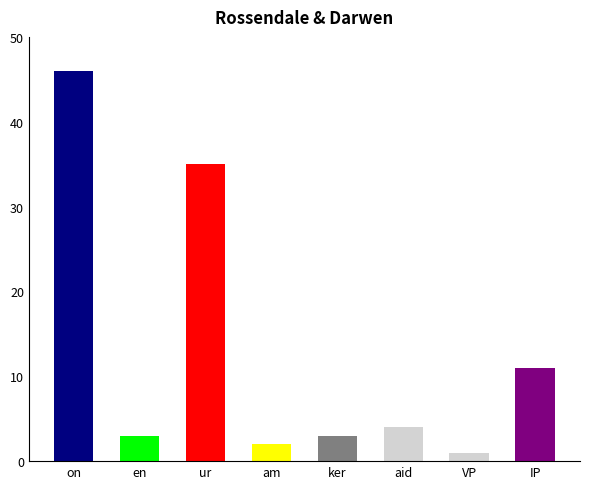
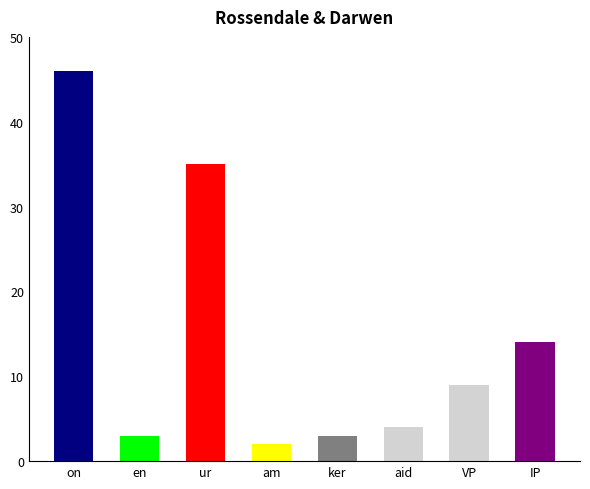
VP: 1 -> 9
IP: 11 -> 14
